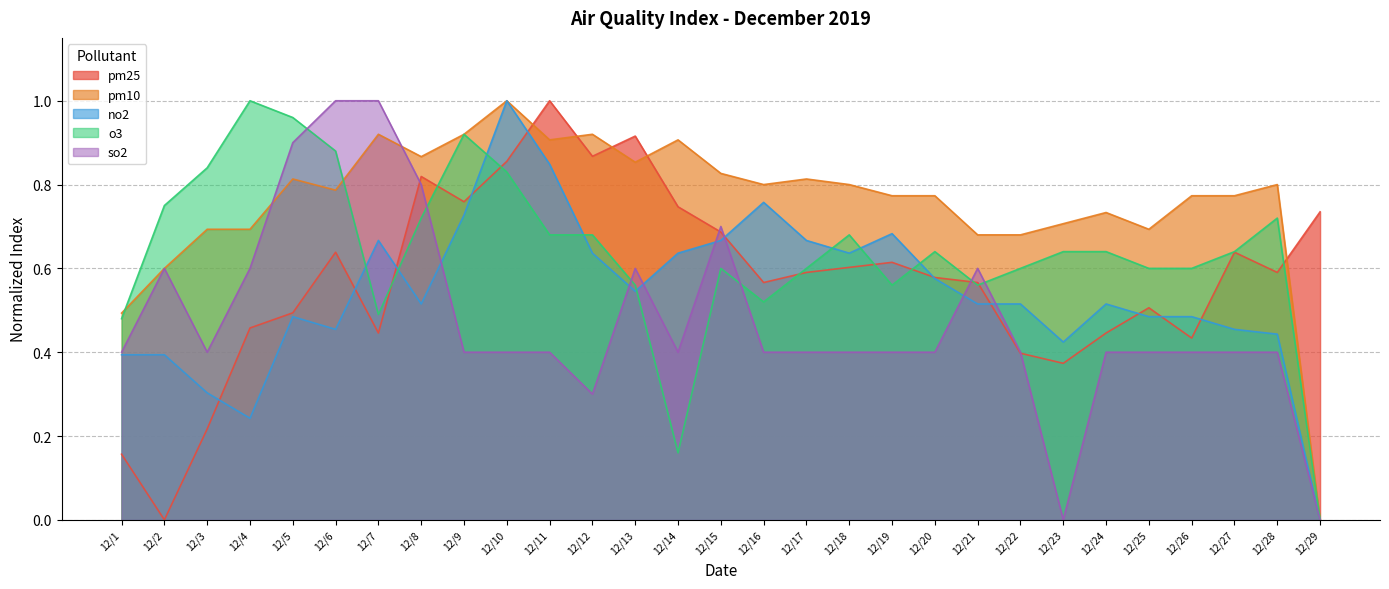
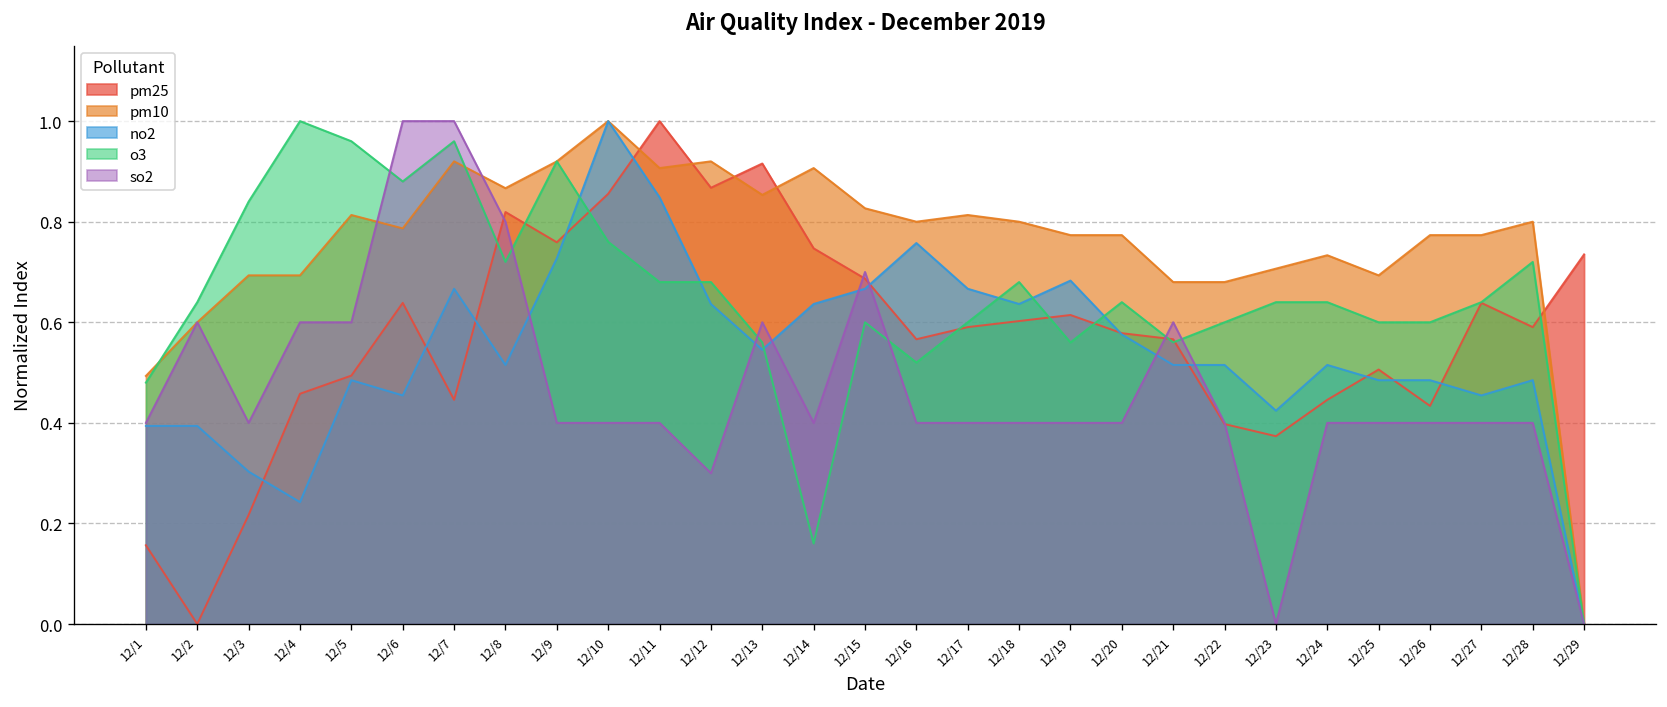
o3, 12/2: 0.75 -> 0.64
so2, 12/5: 0.9 -> 0.6
o3, 12/7: 0.49 -> 0.96
o3, 12/10: 0.83 -> 0.76
no2, 12/28: 0.44 -> 0.48
